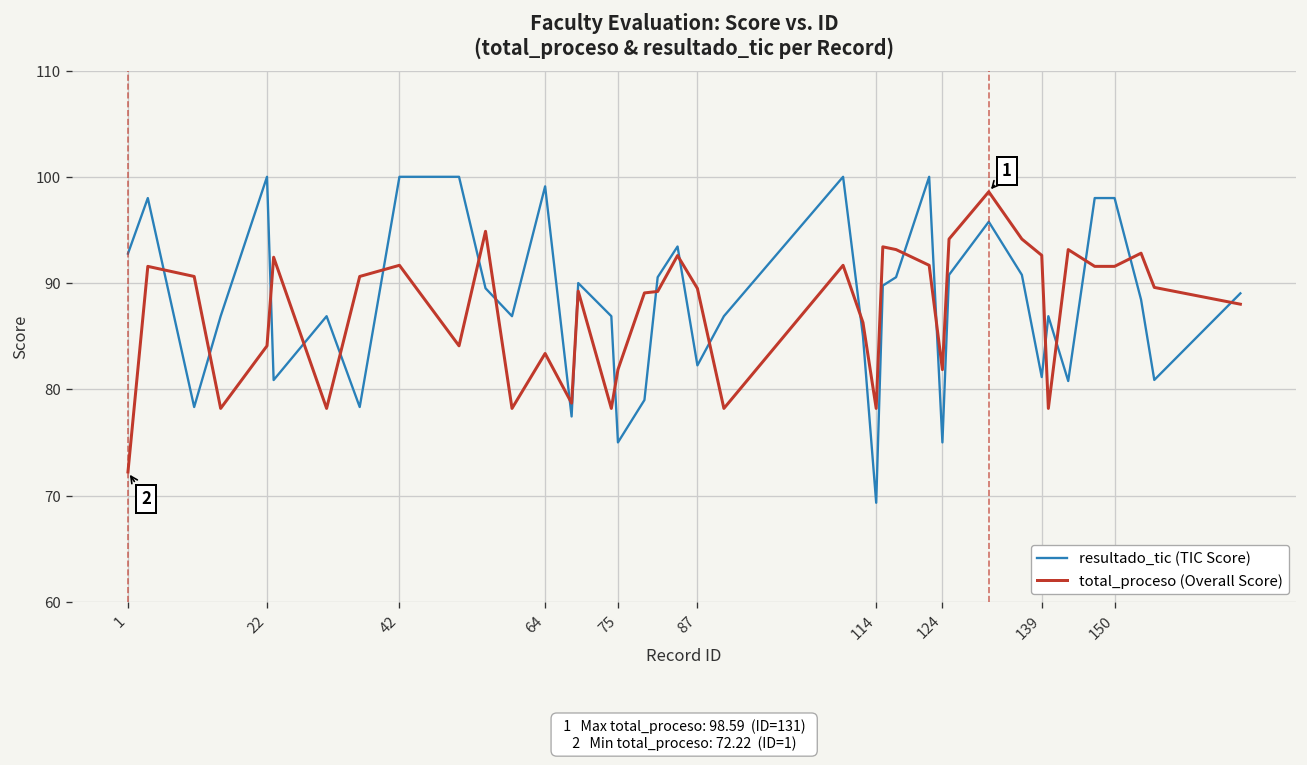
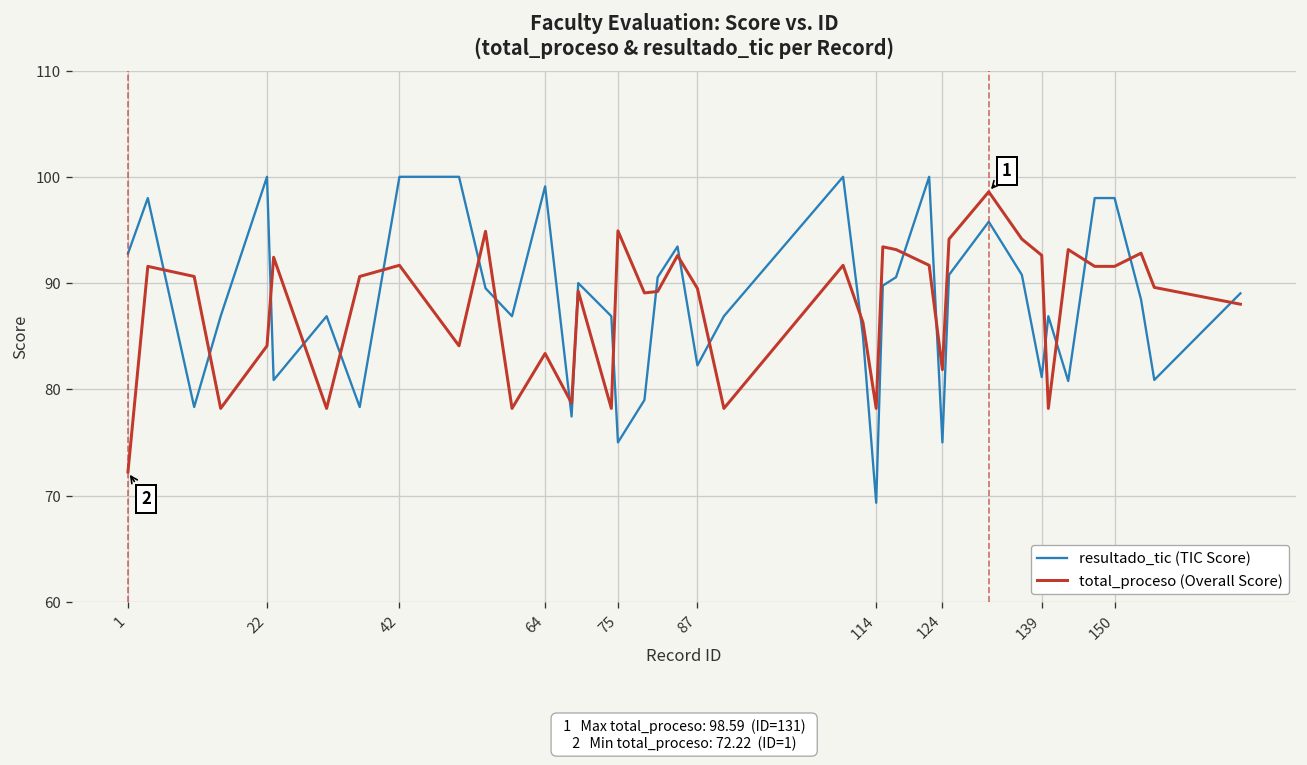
total_proceso (Overall Score), 75: 82 -> 95
